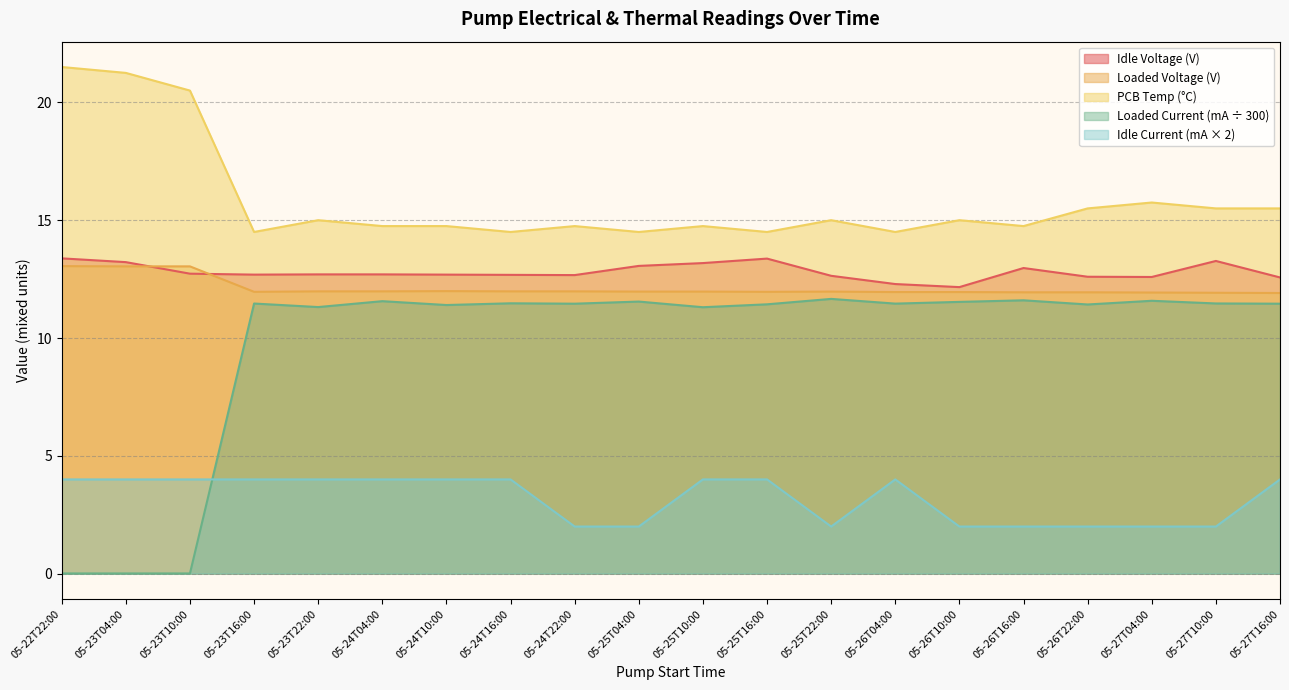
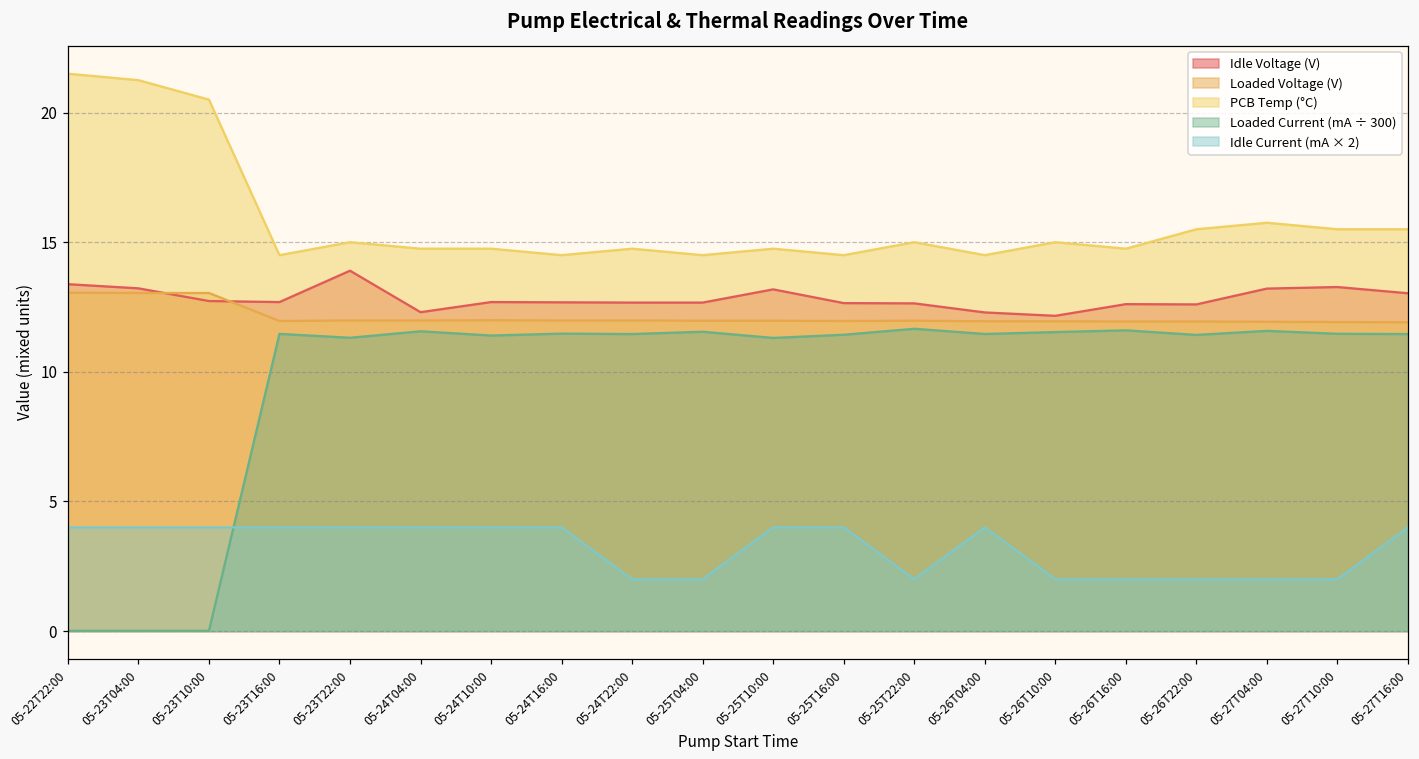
Idle Voltage (V), 05-23T22:00: 12.7 -> 13.9
Idle Voltage (V), 05-24T04:00: 12.7 -> 12.3
Idle Voltage (V), 05-25T04:00: 13.1 -> 12.7
Idle Voltage (V), 05-25T16:00: 13.4 -> 12.7
Idle Voltage (V), 05-26T16:00: 13.0 -> 12.6
Idle Voltage (V), 05-27T04:00: 12.6 -> 13.2
Idle Voltage (V), 05-27T16:00: 12.6 -> 13.0
